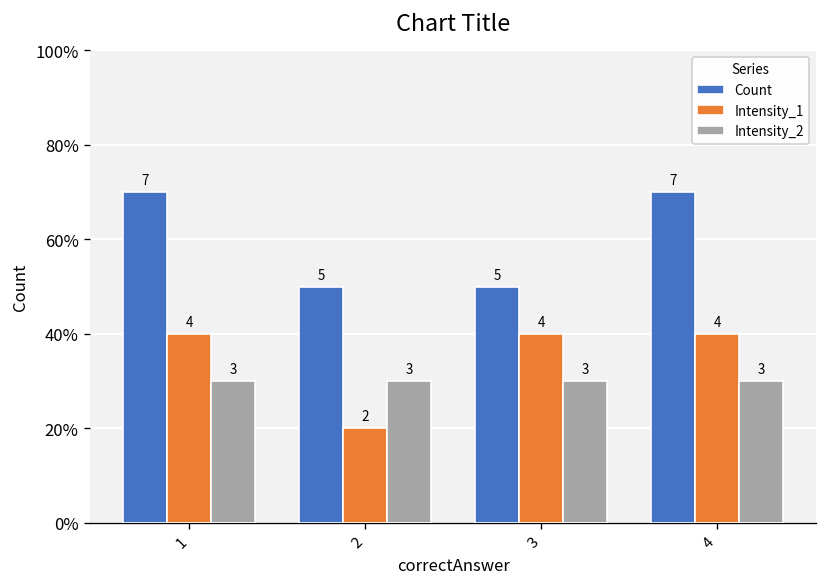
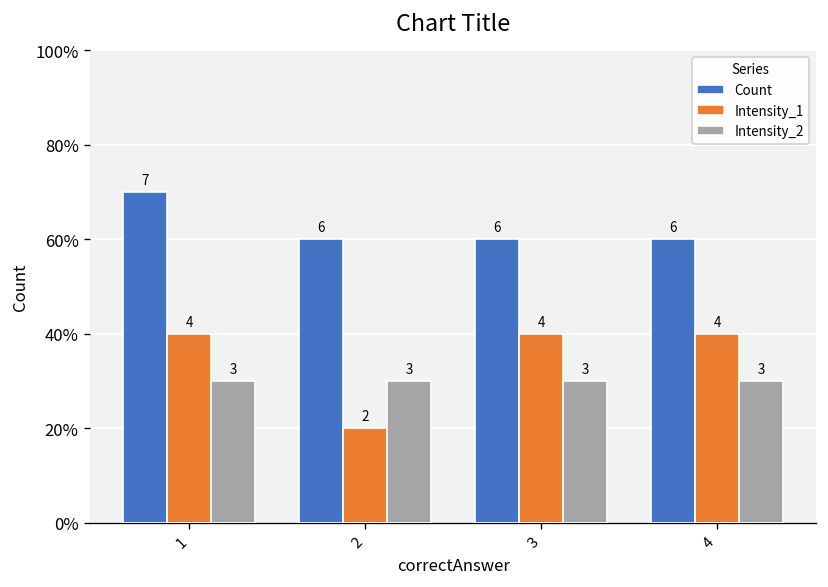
Count, 2: 5 -> 6
Count, 3: 5 -> 6
Count, 4: 7 -> 6
